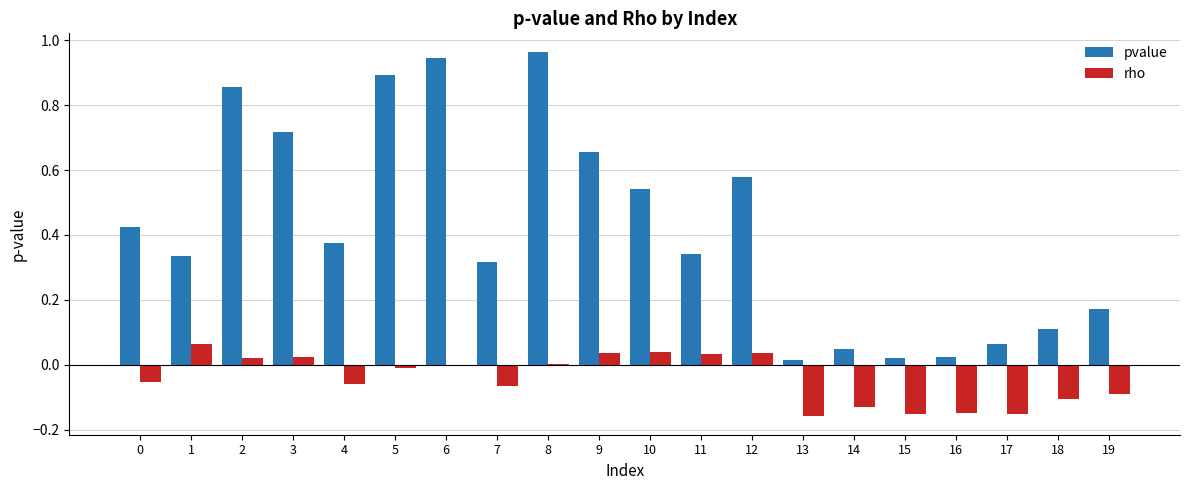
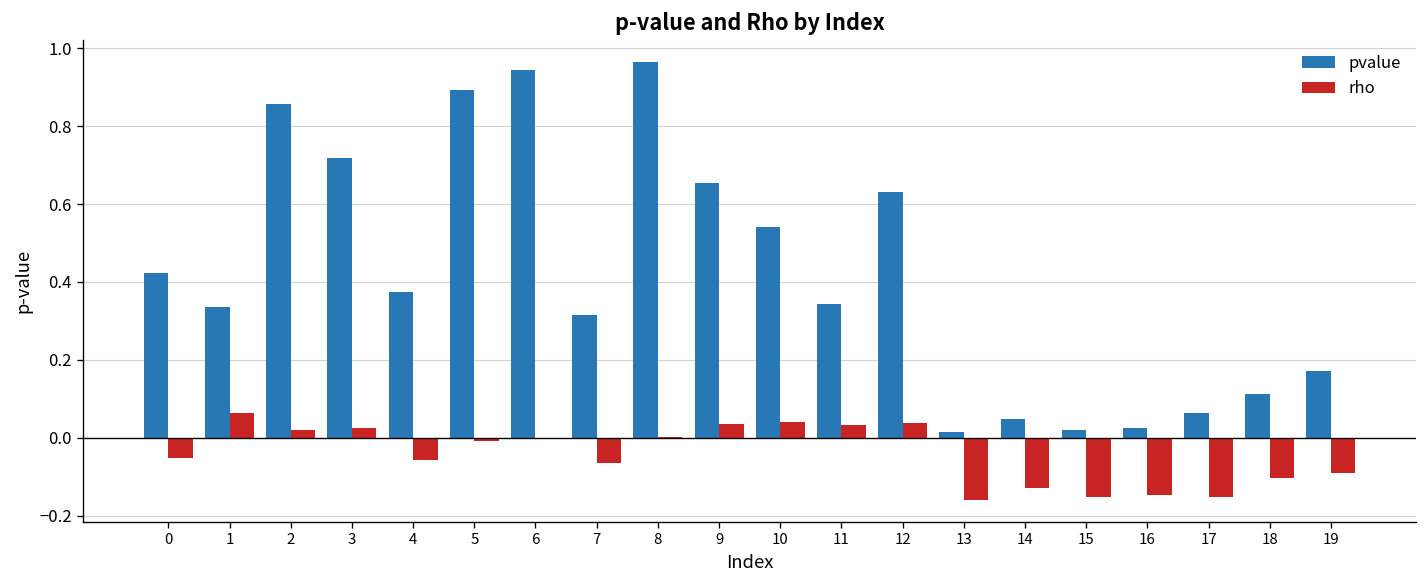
pvalue, 12: 0.58 -> 0.63
